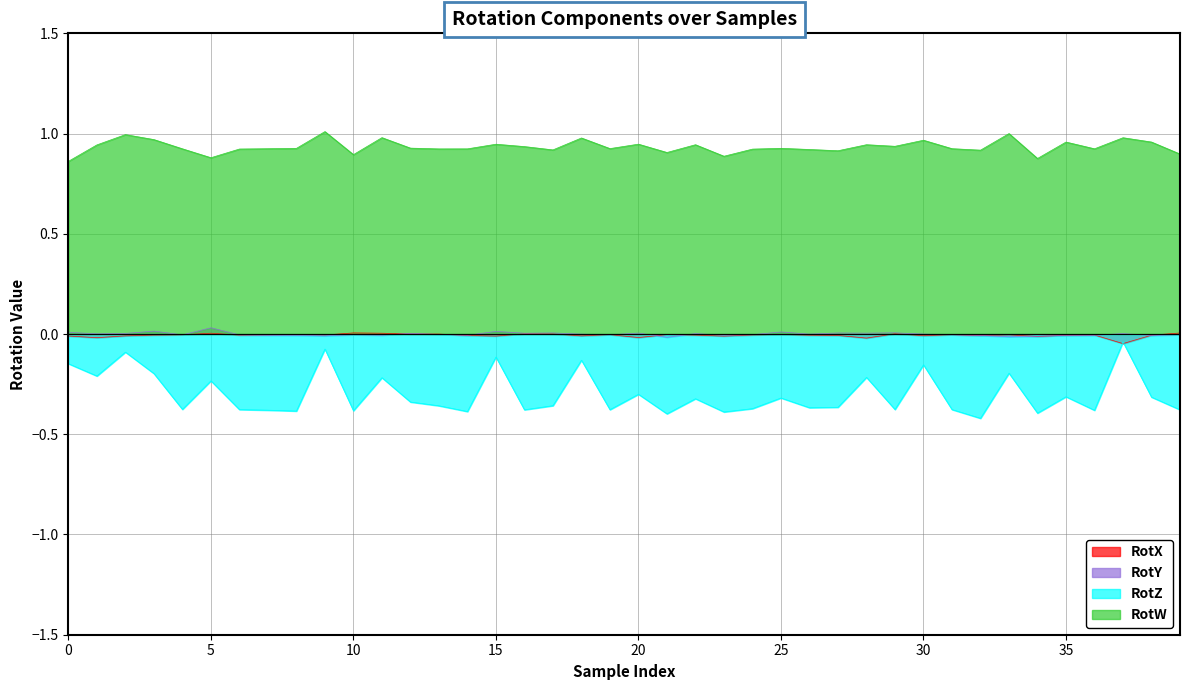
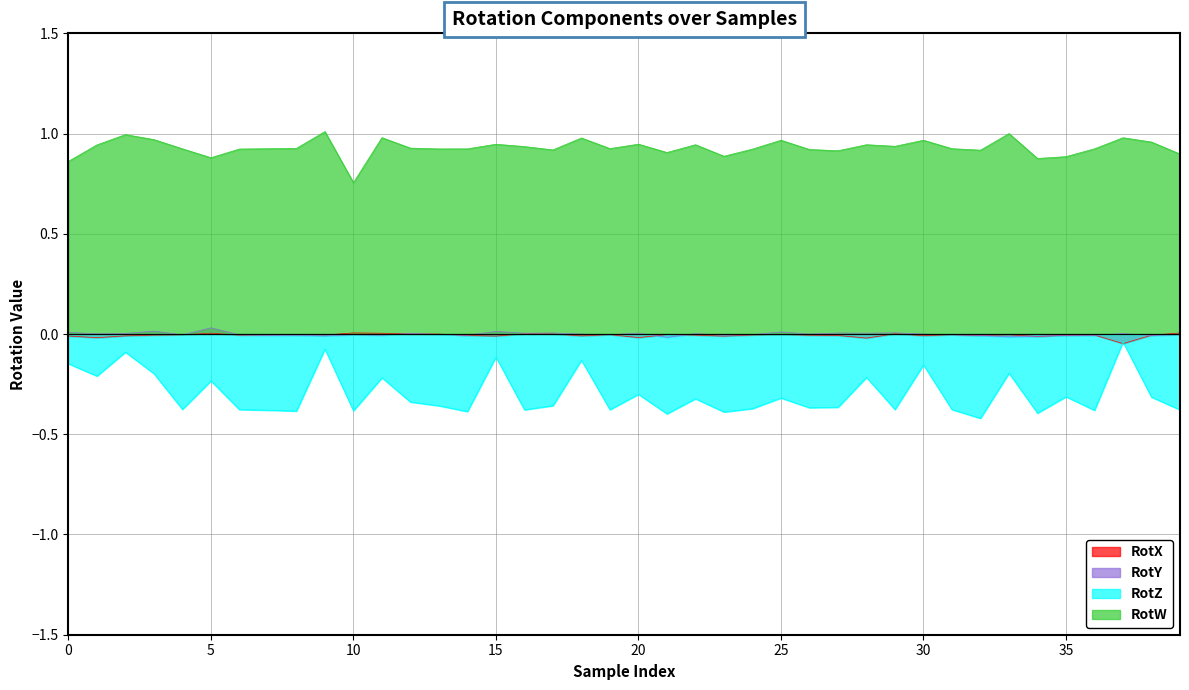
RotW, 10: 0.89 -> 0.76
RotW, 25: 0.93 -> 0.97
RotW, 35: 0.96 -> 0.88
